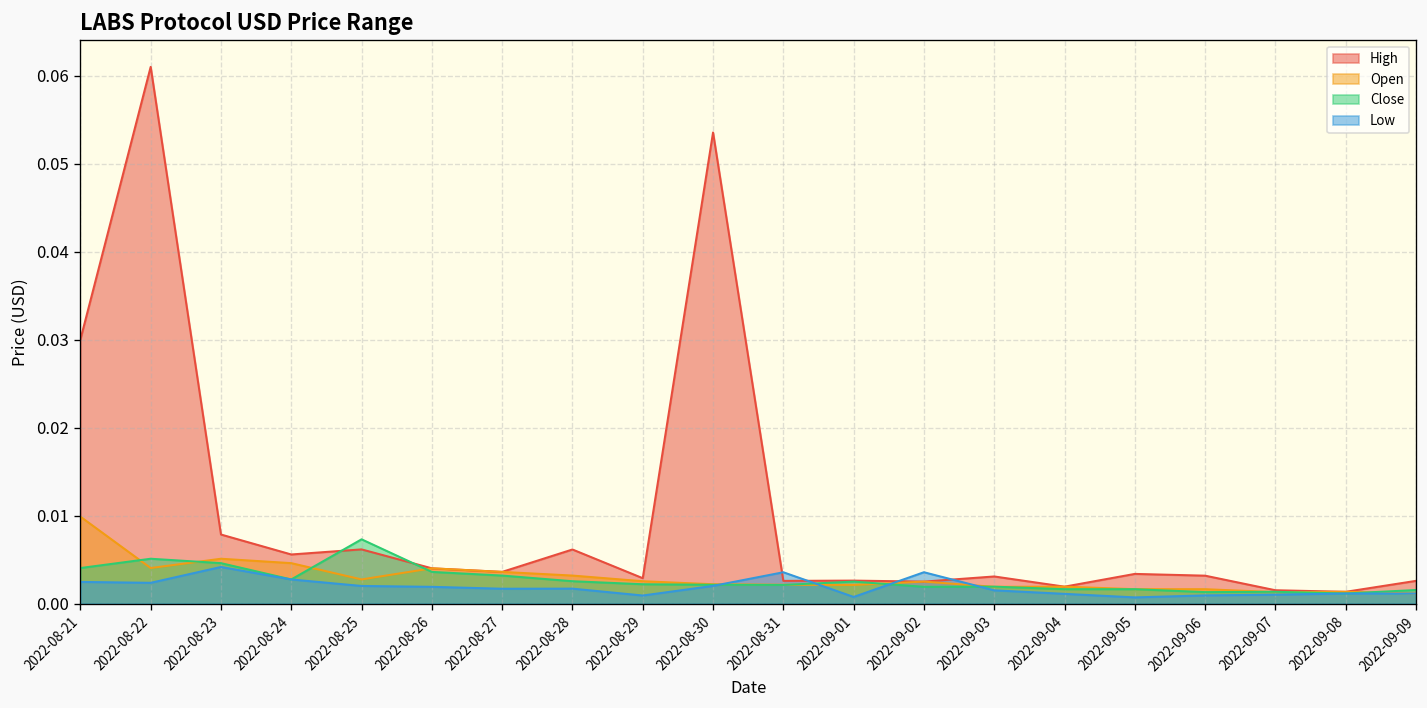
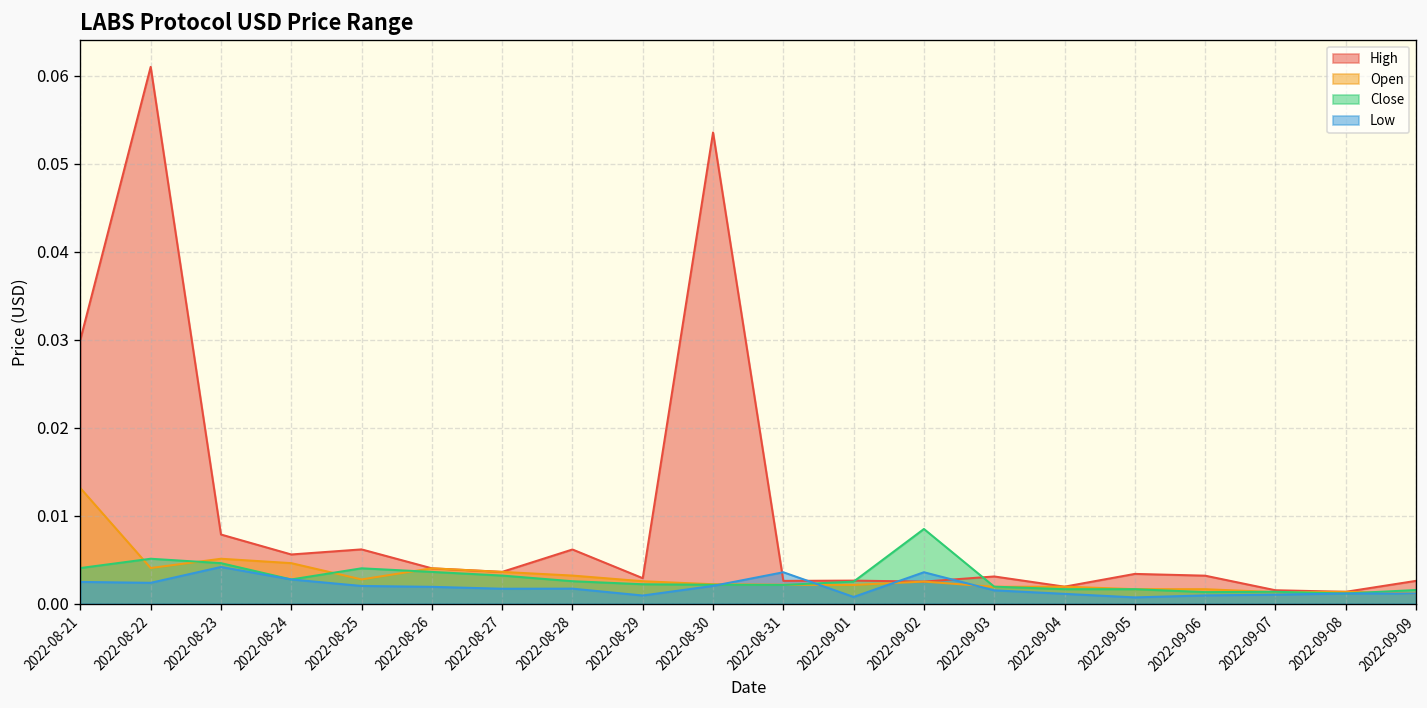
Open, 2022-08-21: 0.010 -> 0.013
Close, 2022-08-25: 0.007 -> 0.004
Close, 2022-09-02: 0.002 -> 0.008
